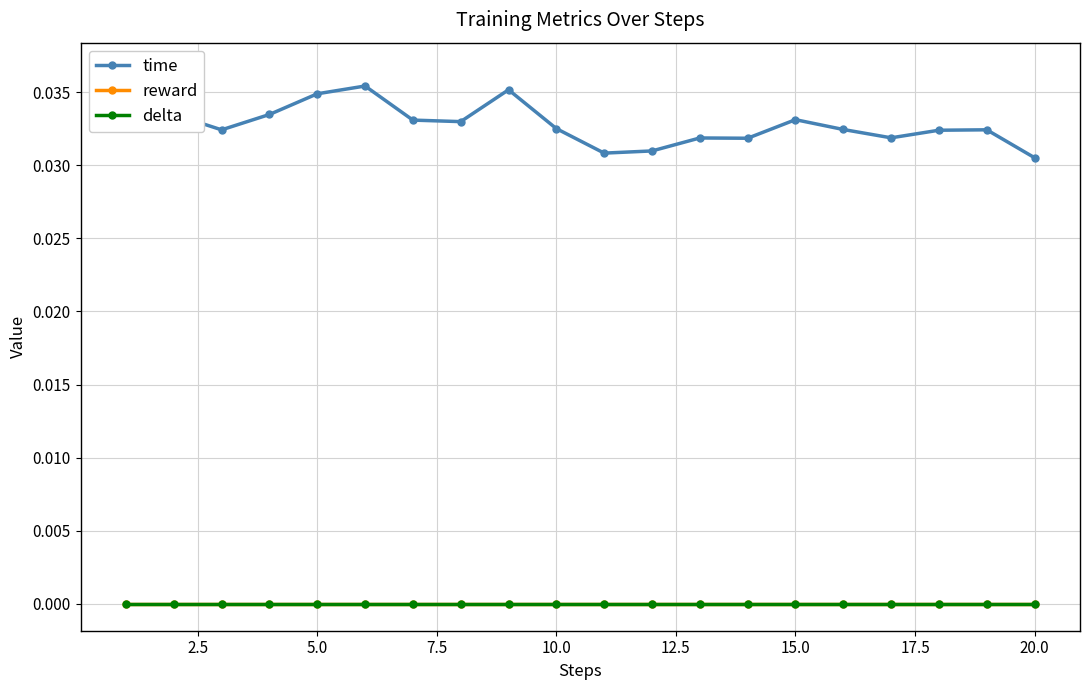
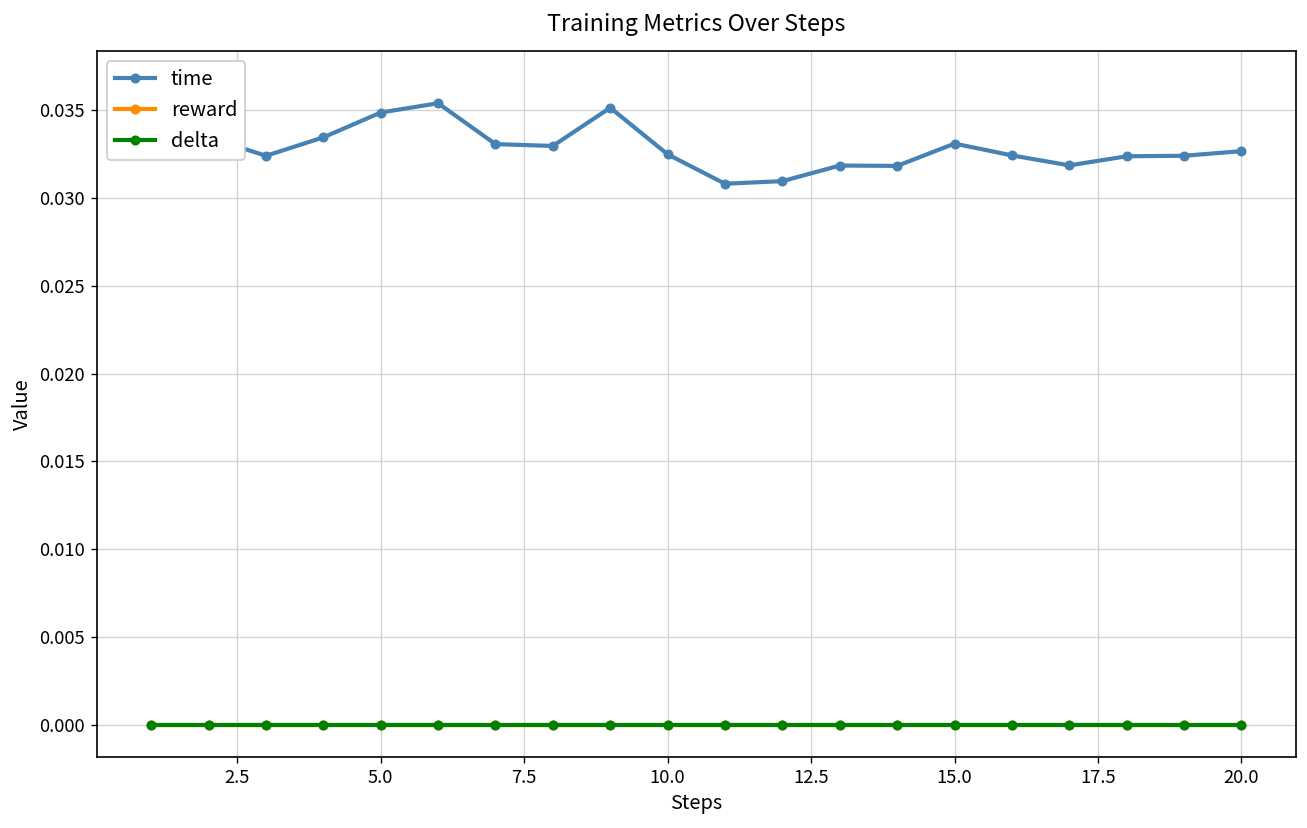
time, 20.0: 0.0305 -> 0.0327
